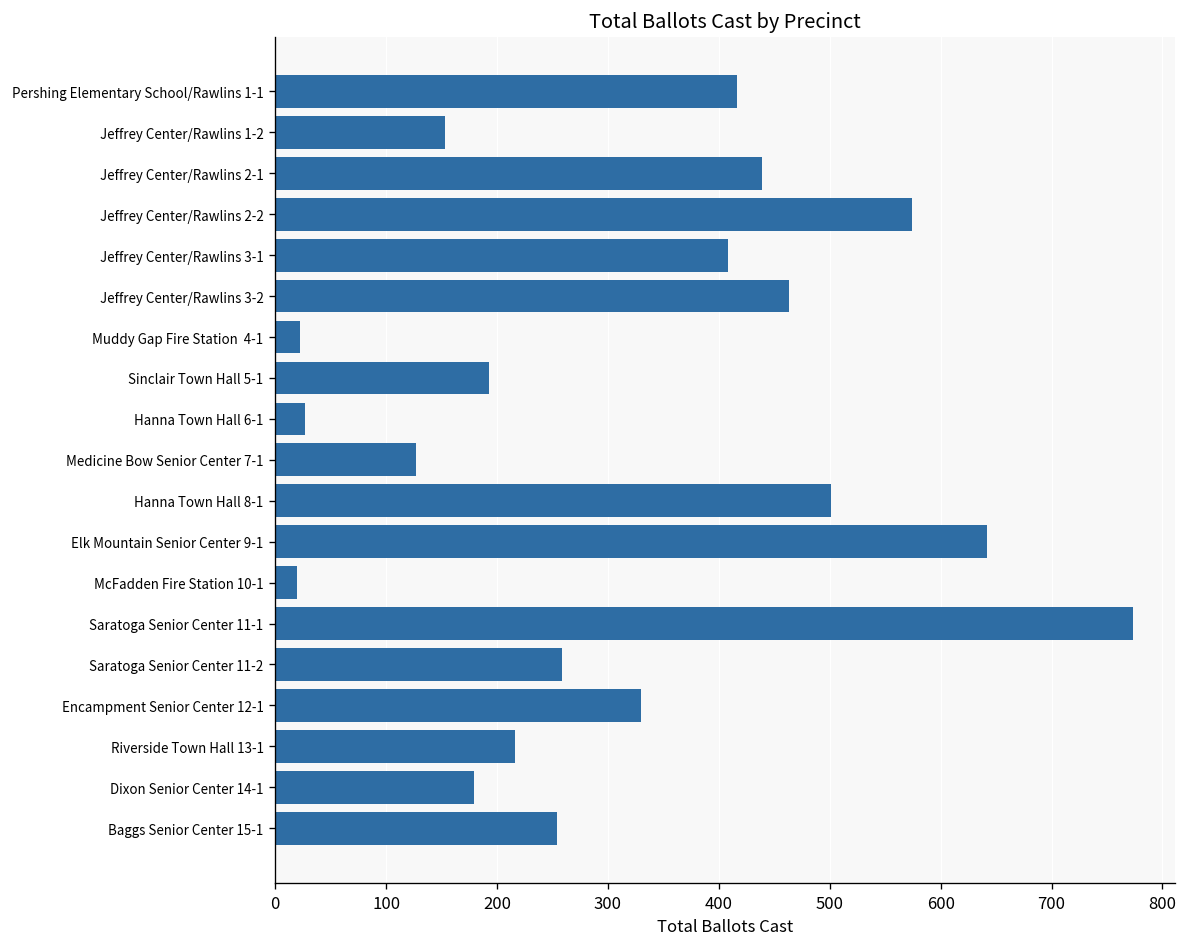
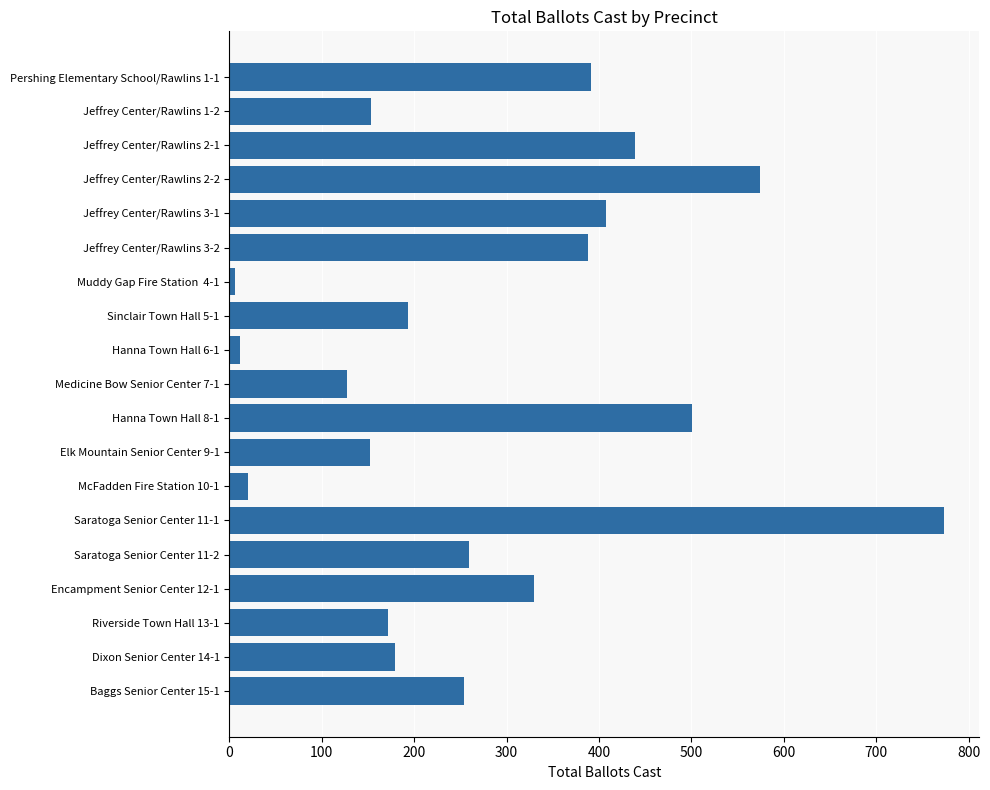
Pershing Elementary School/Rawlins 1-1: 420 -> 390
Jeffrey Center/Rawlins 3-2: 460 -> 390
Muddy Gap Fire Station 4-1: 20 -> 10
Hanna Town Hall 6-1: 30 -> 10
Elk Mountain Senior Center 9-1: 640 -> 150
Riverside Town Hall 13-1: 220 -> 170
